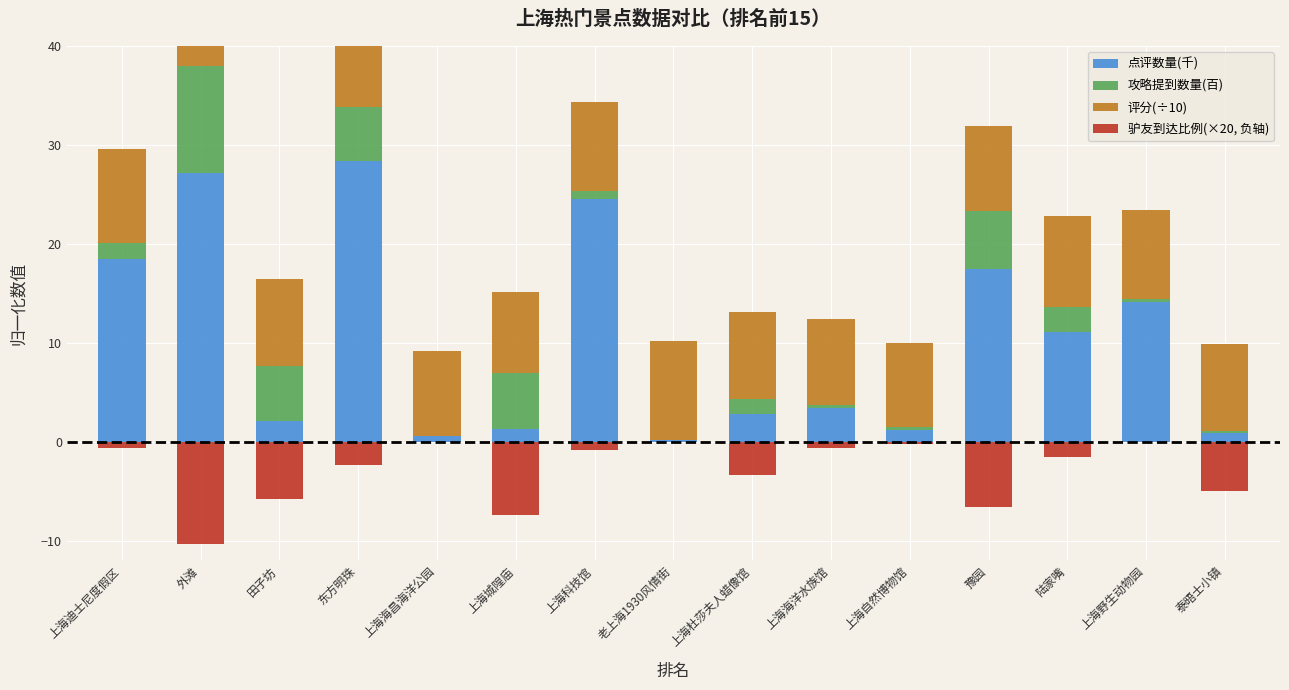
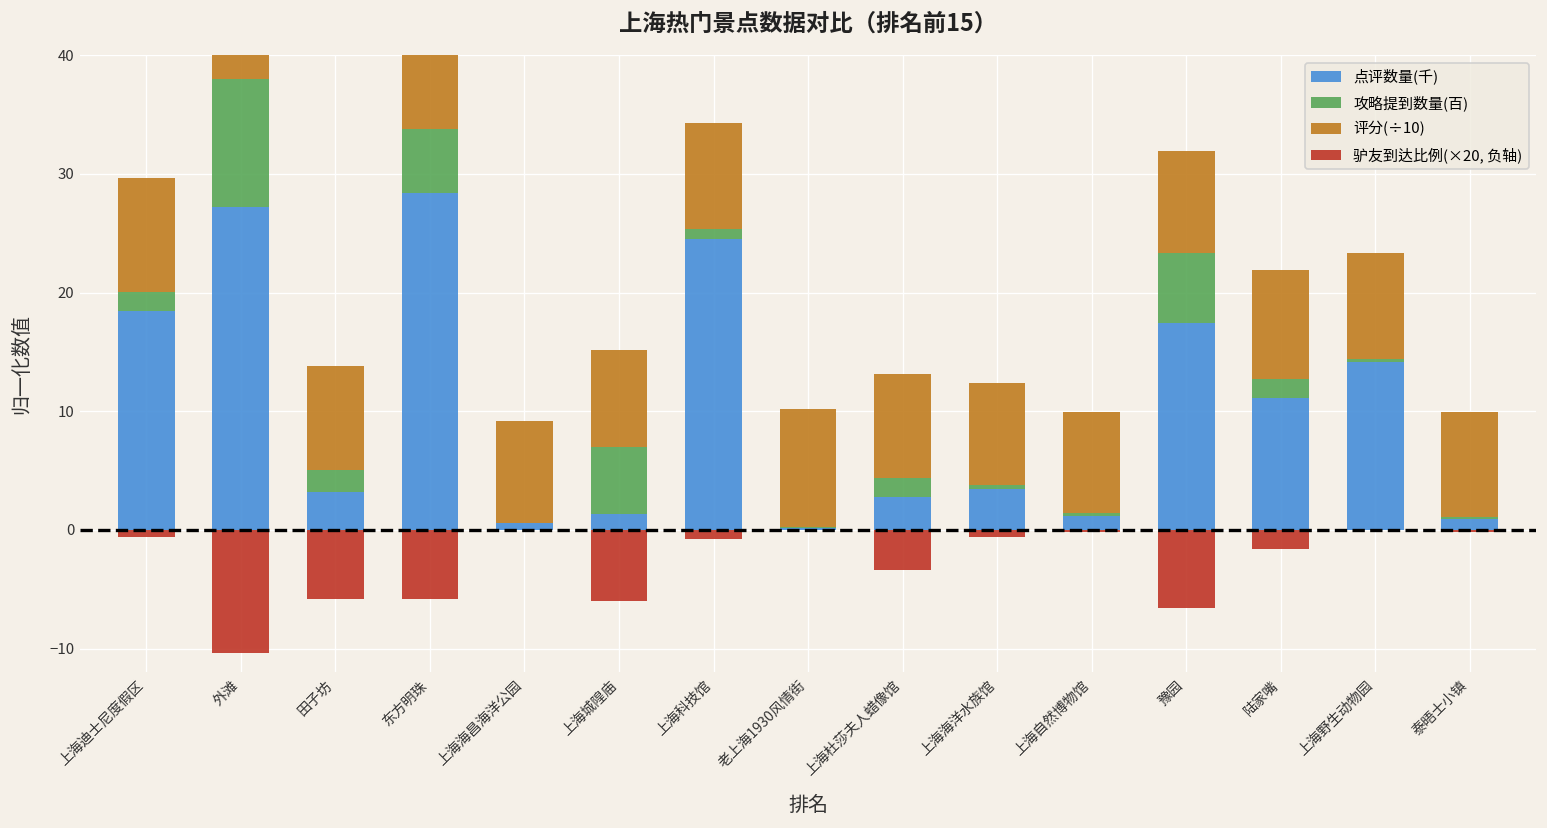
点评数量(千), 田子坊: 2 -> 3
攻略提到数量(百), 田子坊: 6 -> 2
驴友到达比例(×20, 负轴), 东方明珠: -2 -> -6
驴友到达比例(×20, 负轴), 上海城隍庙: -7 -> -6
攻略提到数量(百), 陆家嘴: 3 -> 2
驴友到达比例(×20, 负轴), 泰晤士小镇: -5 -> 0
